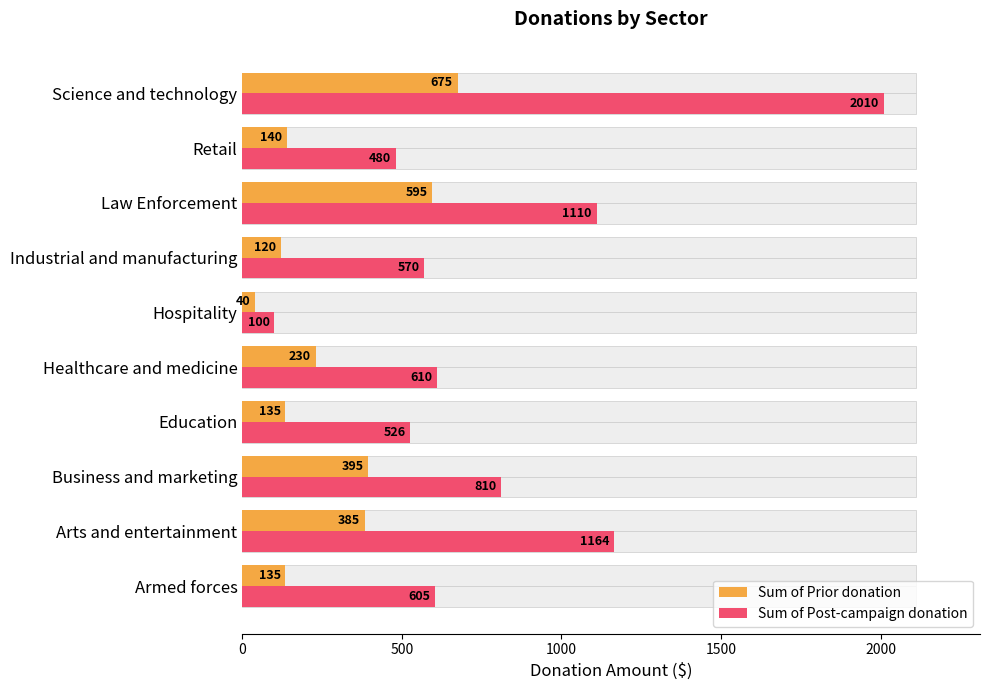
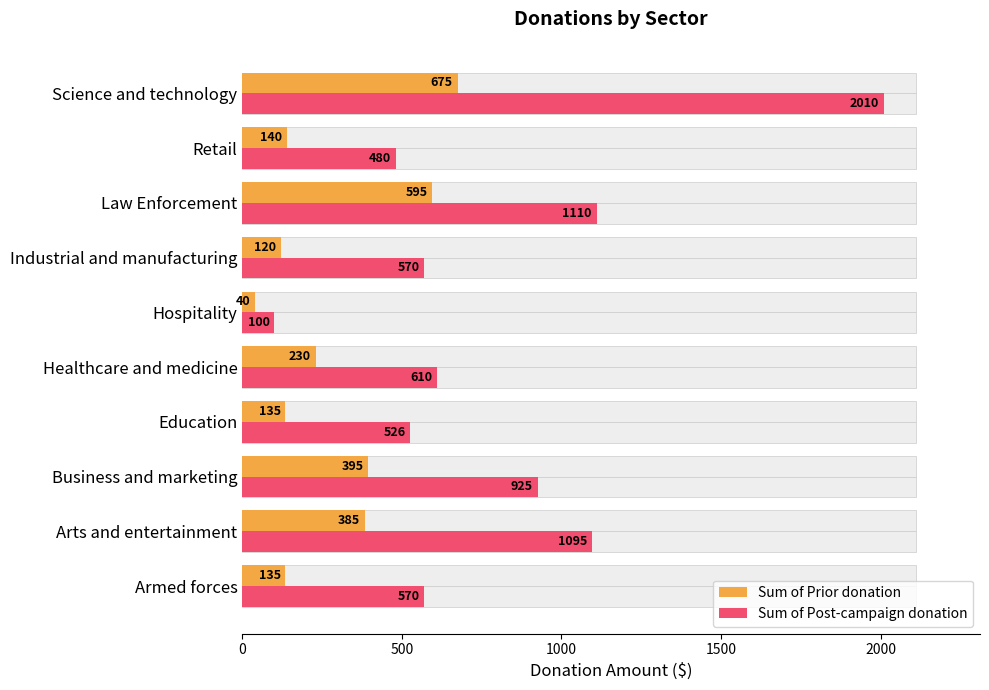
Sum of Post-campaign donation, Business and marketing: 810 -> 925
Sum of Post-campaign donation, Arts and entertainment: 1164 -> 1095
Sum of Post-campaign donation, Armed forces: 605 -> 570
